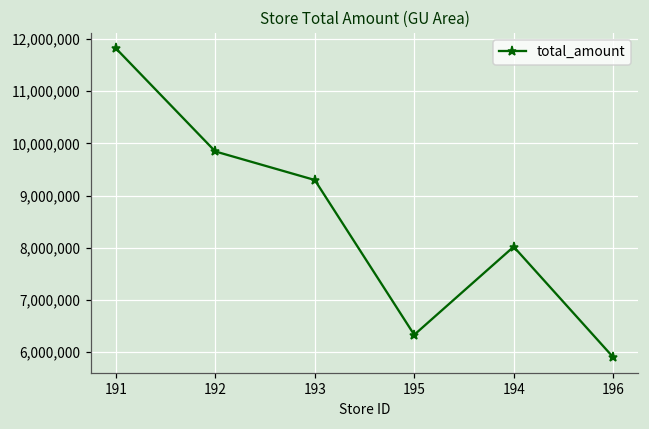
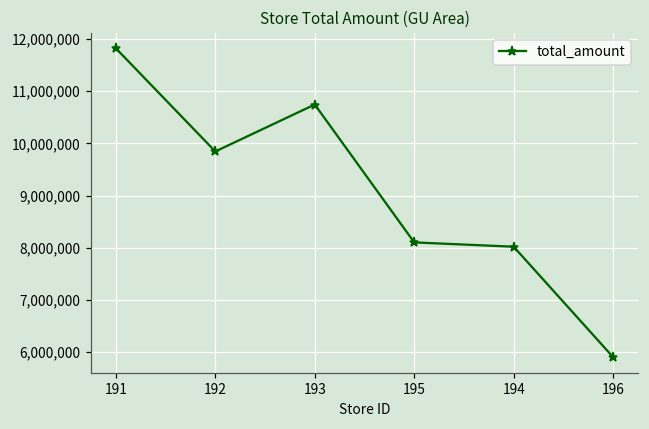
193: 9,300,000 -> 10,700,000
195: 6,300,000 -> 8,100,000
